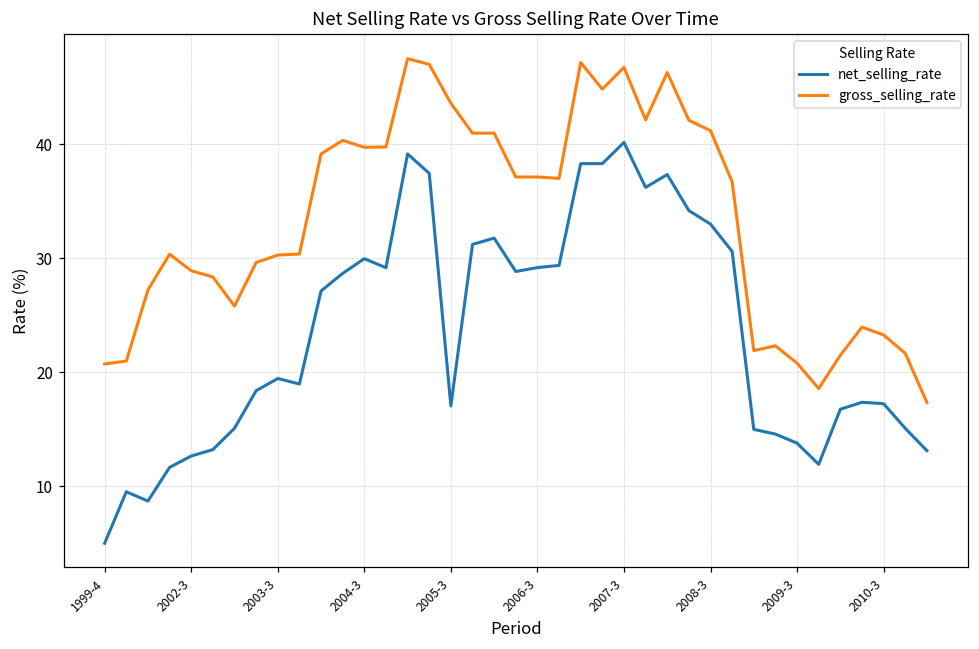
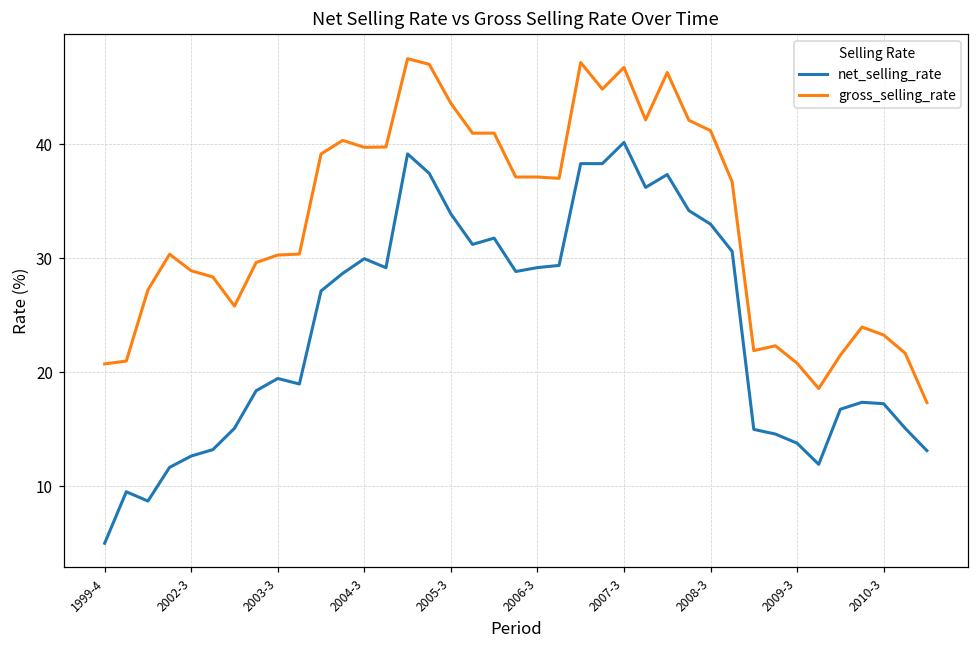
net_selling_rate, 2005-3: 17.1 -> 33.9
